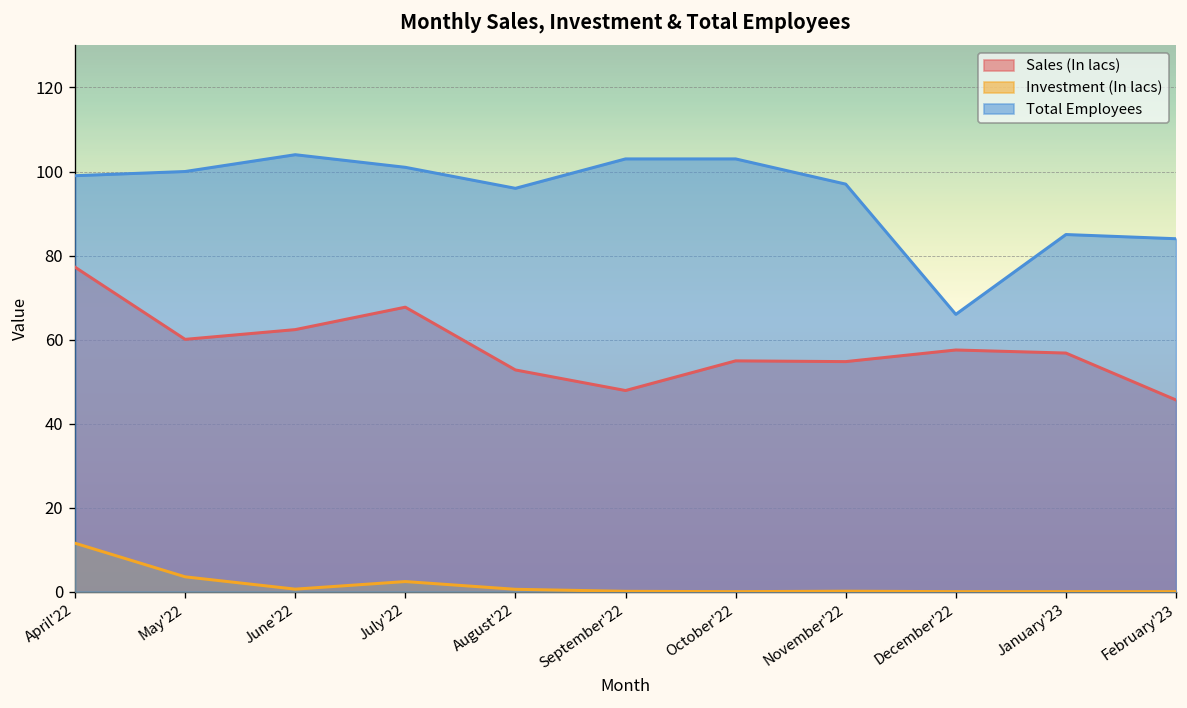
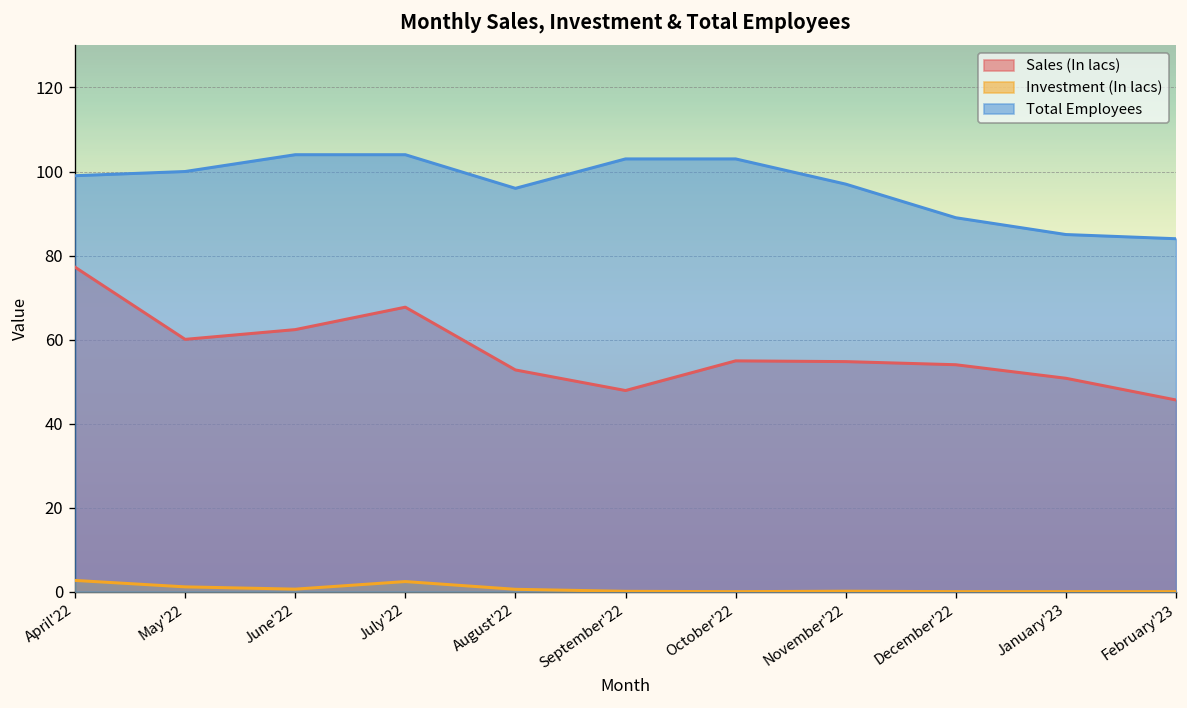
Investment (In lacs), April'22: 12 -> 3
Investment (In lacs), May'22: 4 -> 1
Total Employees, July'22: 101 -> 104
Sales (In lacs), December'22: 58 -> 54
Total Employees, December'22: 66 -> 89
Sales (In lacs), January'23: 57 -> 51
